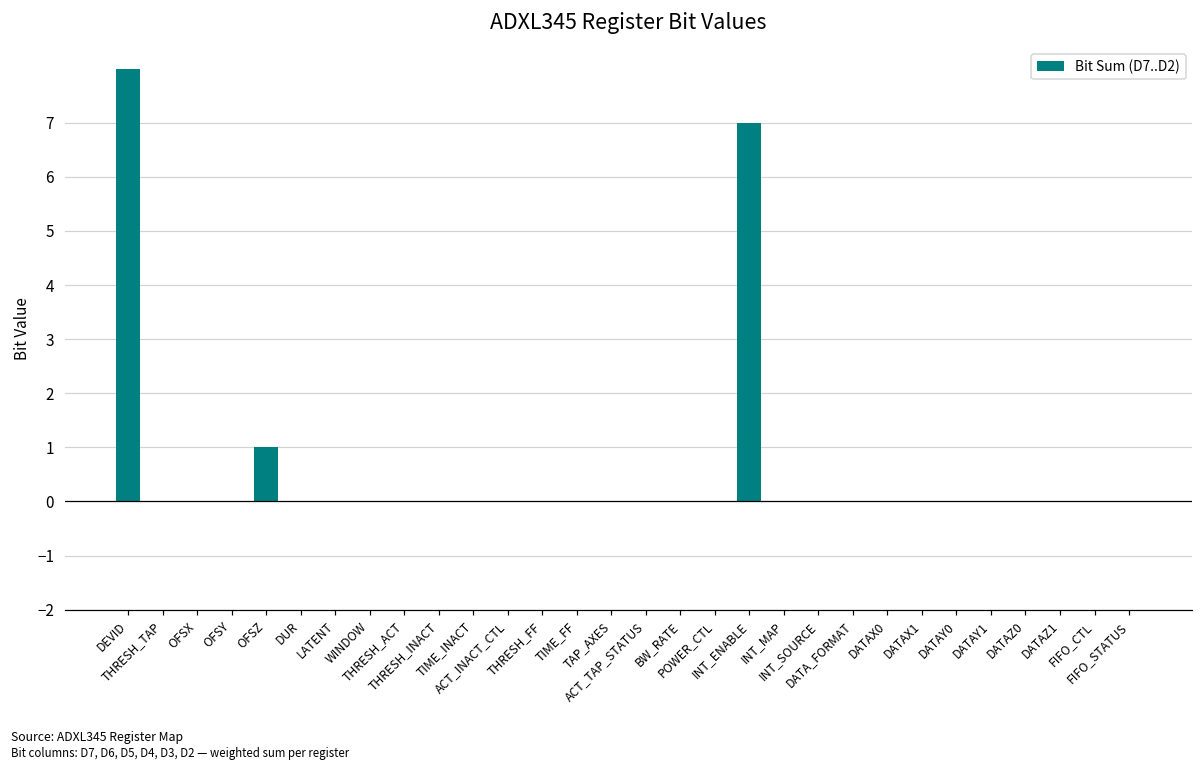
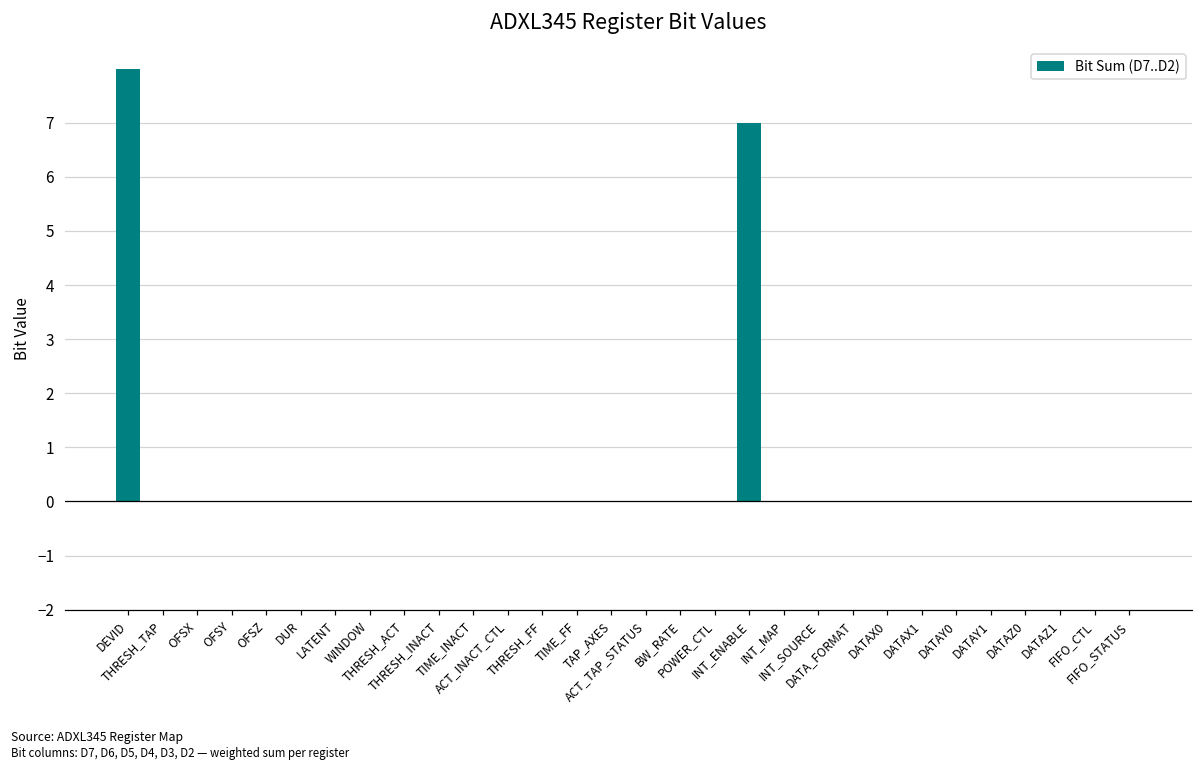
OFSZ: 1 -> 0
